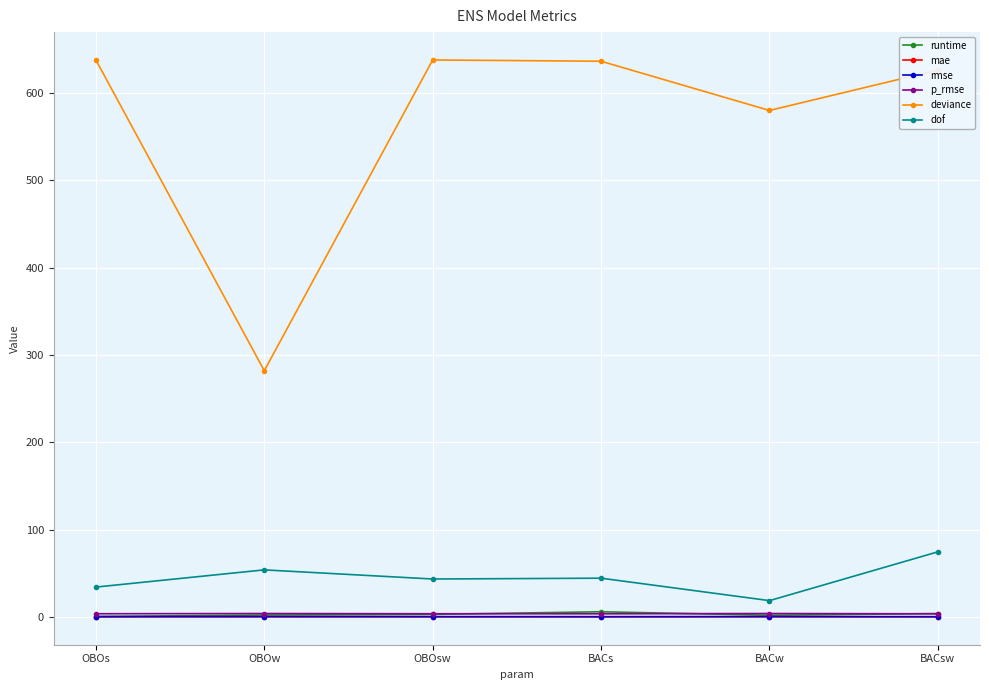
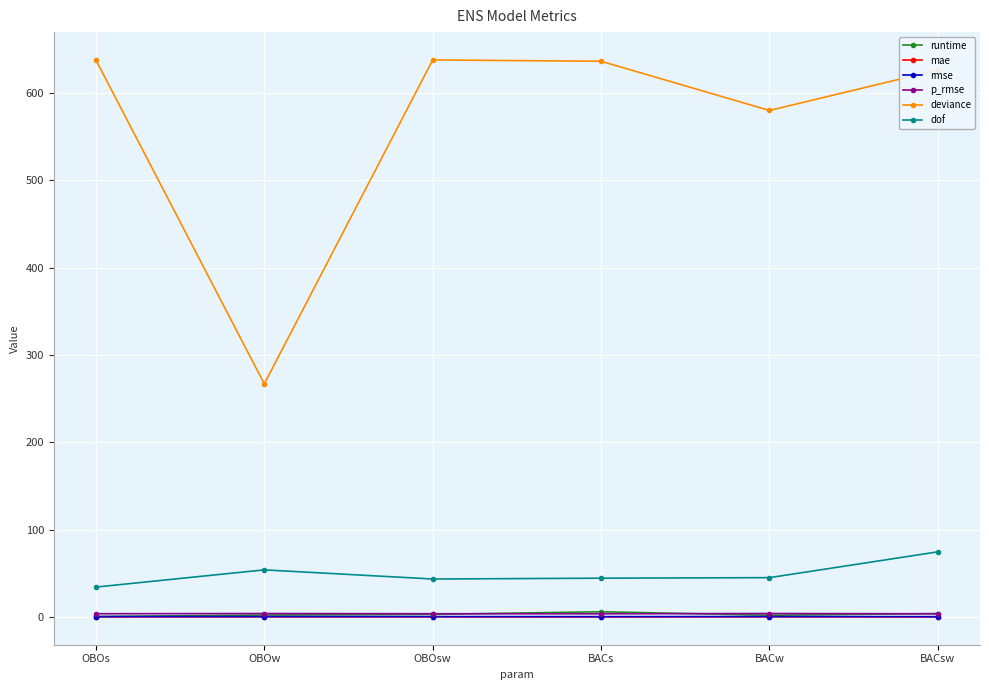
deviance, OBOw: 280 -> 270
dof, BACw: 20 -> 50
